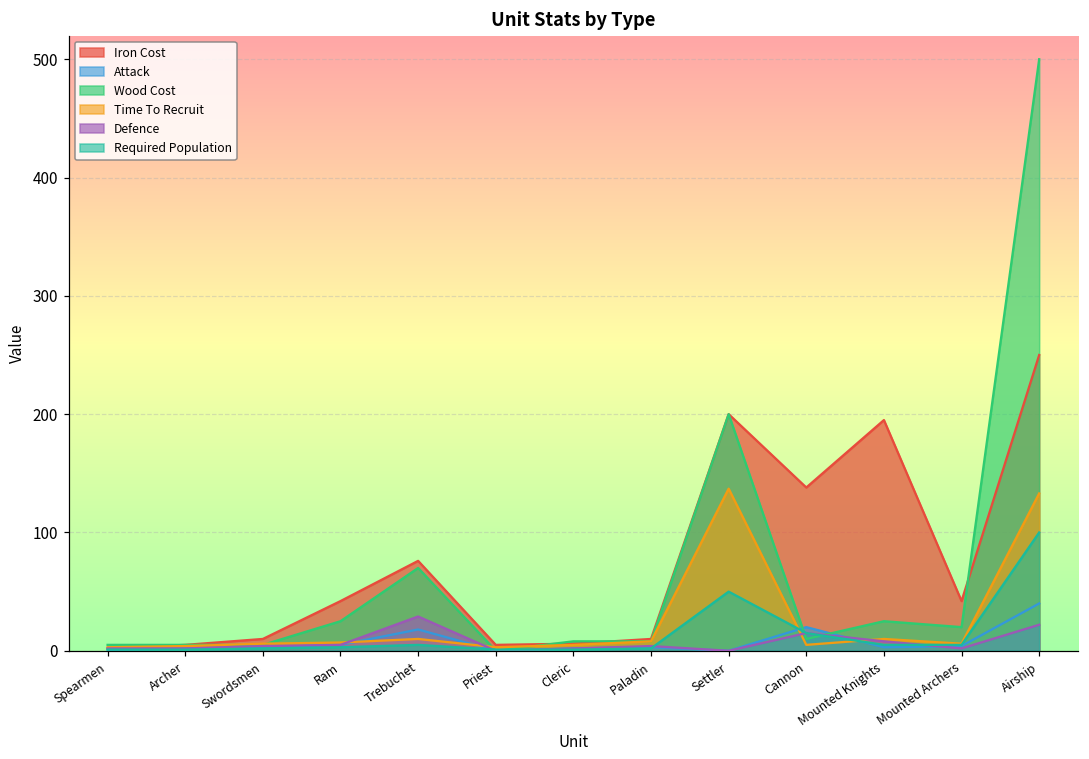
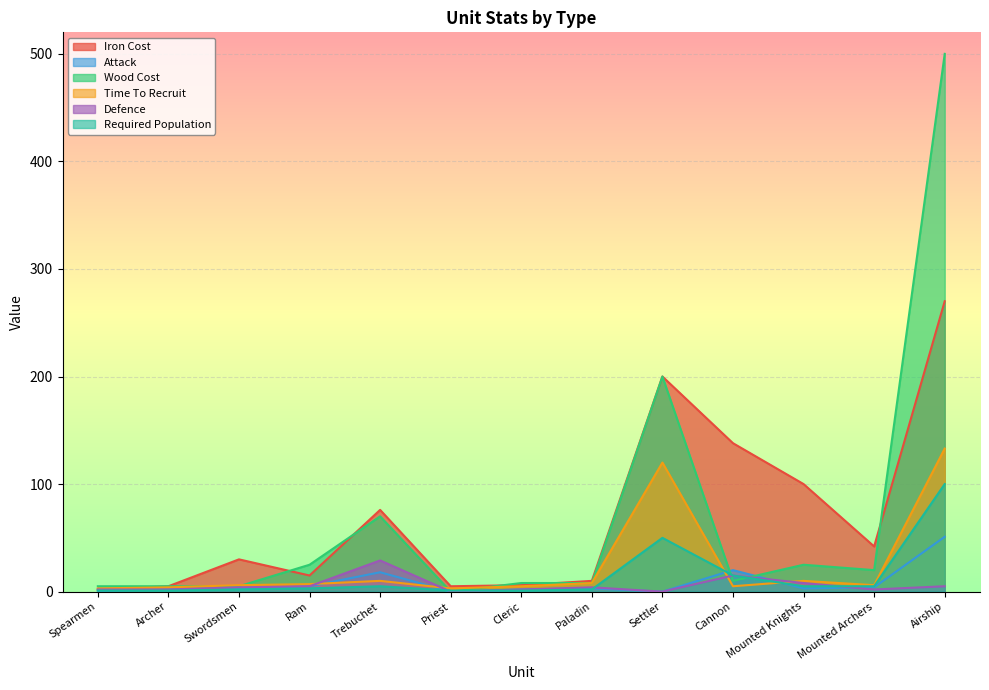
Iron Cost, Swordsmen: 10 -> 30
Iron Cost, Ram: 42 -> 15
Time To Recruit, Settler: 137 -> 120
Iron Cost, Mounted Knights: 195 -> 100
Iron Cost, Airship: 250 -> 270
Attack, Airship: 40 -> 51
Defence, Airship: 22 -> 5
